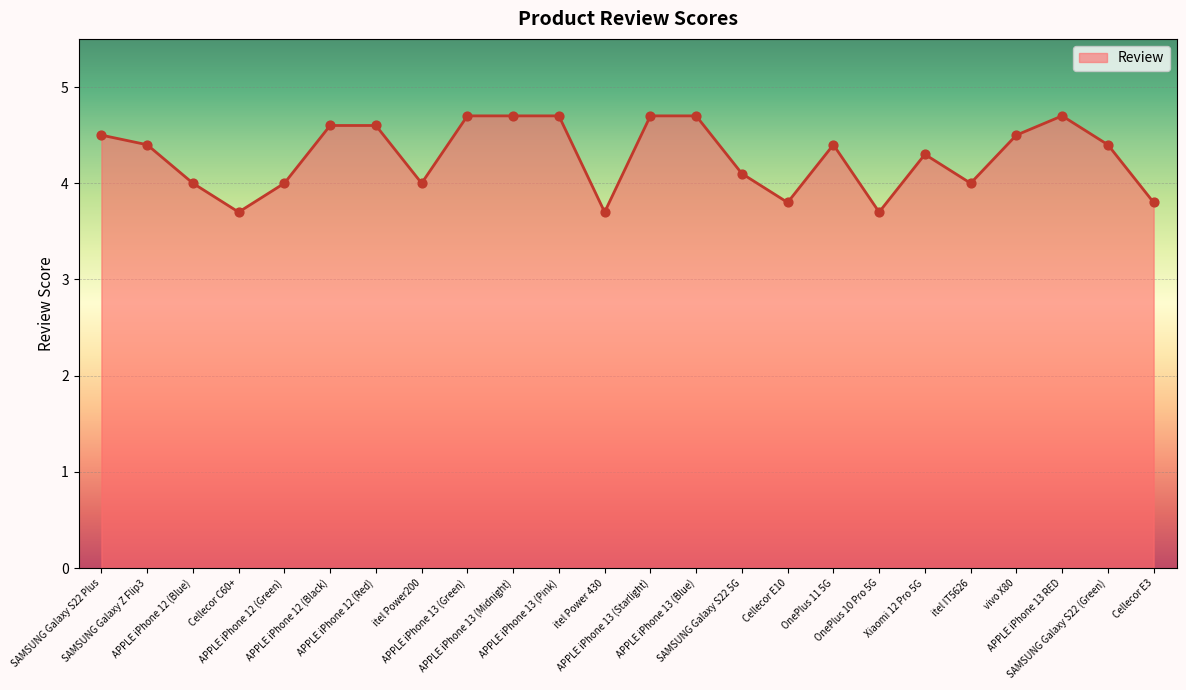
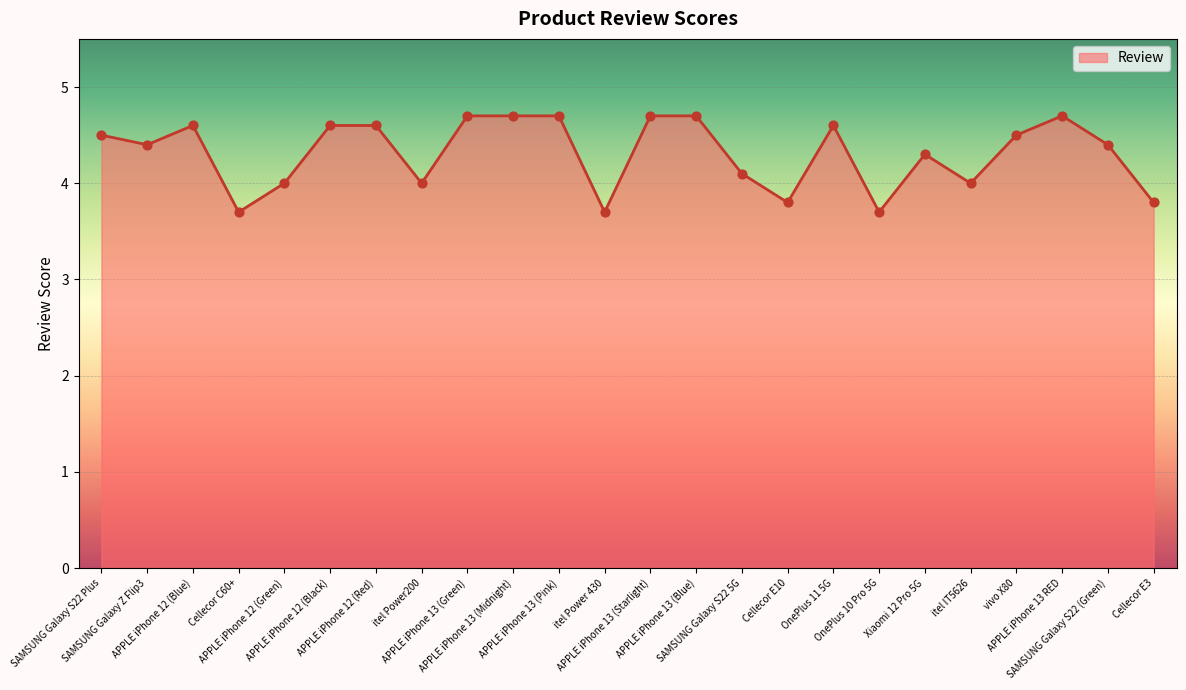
APPLE iPhone 12 (Blue): 4.0 -> 4.6
OnePlus 11 5G: 4.4 -> 4.6
